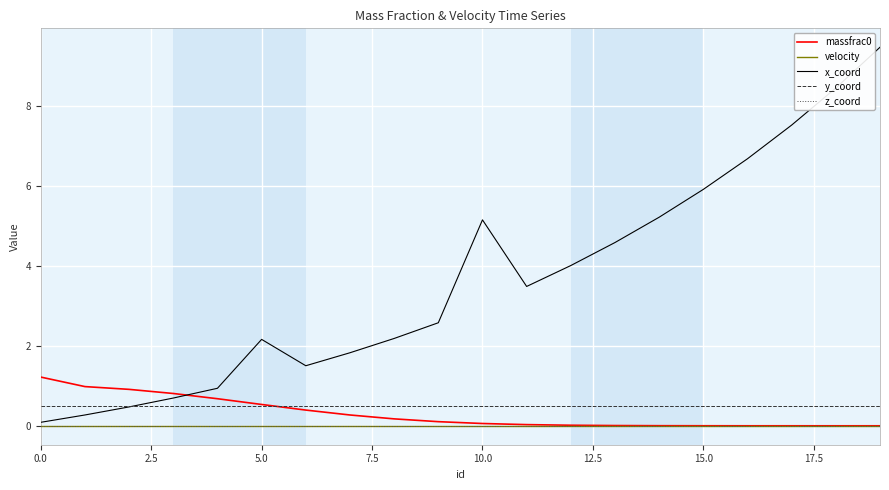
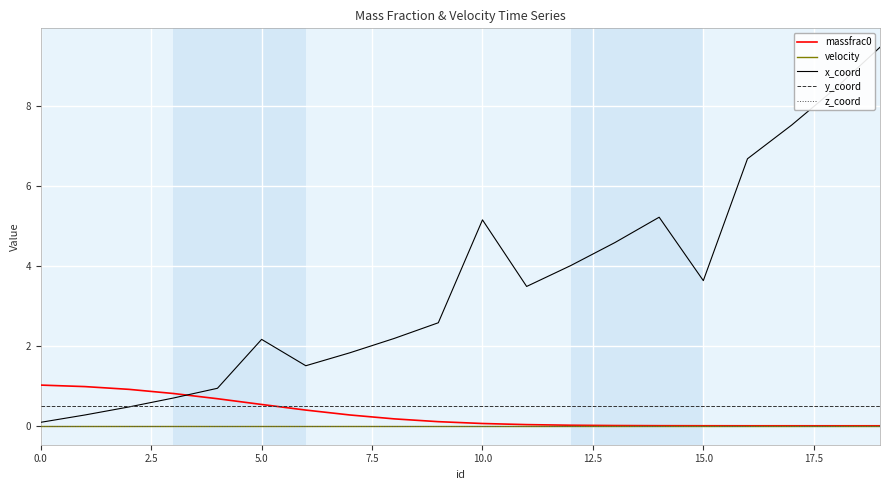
massfrac0, 0.0: 1.2 -> 1.0
x_coord, 15.0: 5.9 -> 3.6
